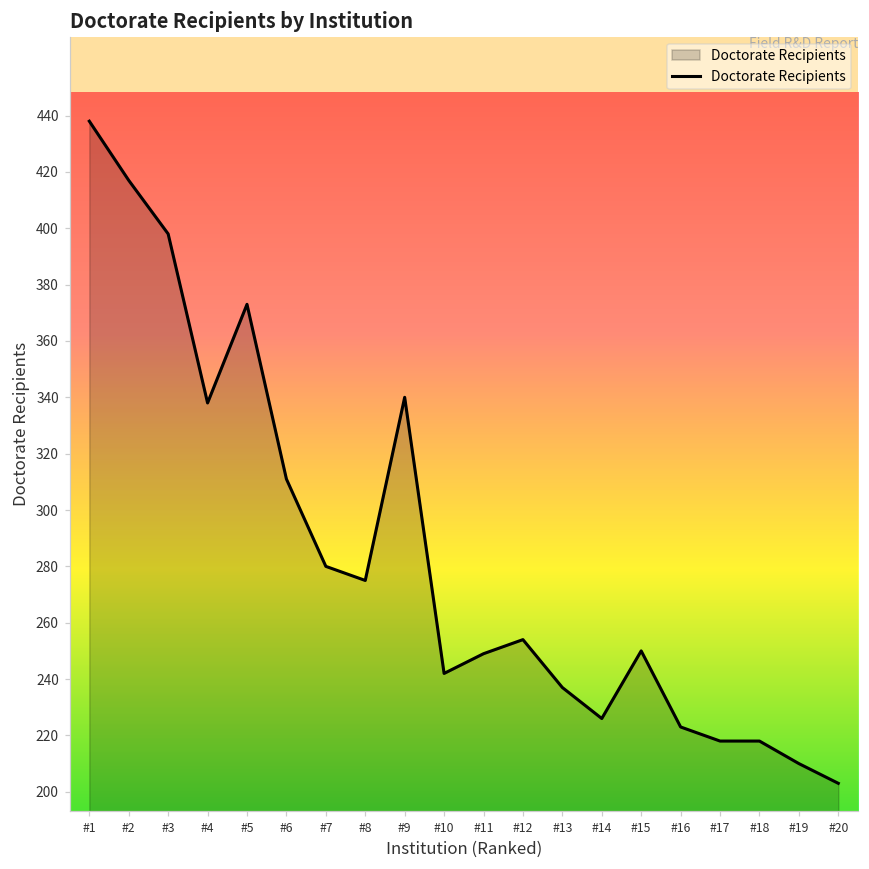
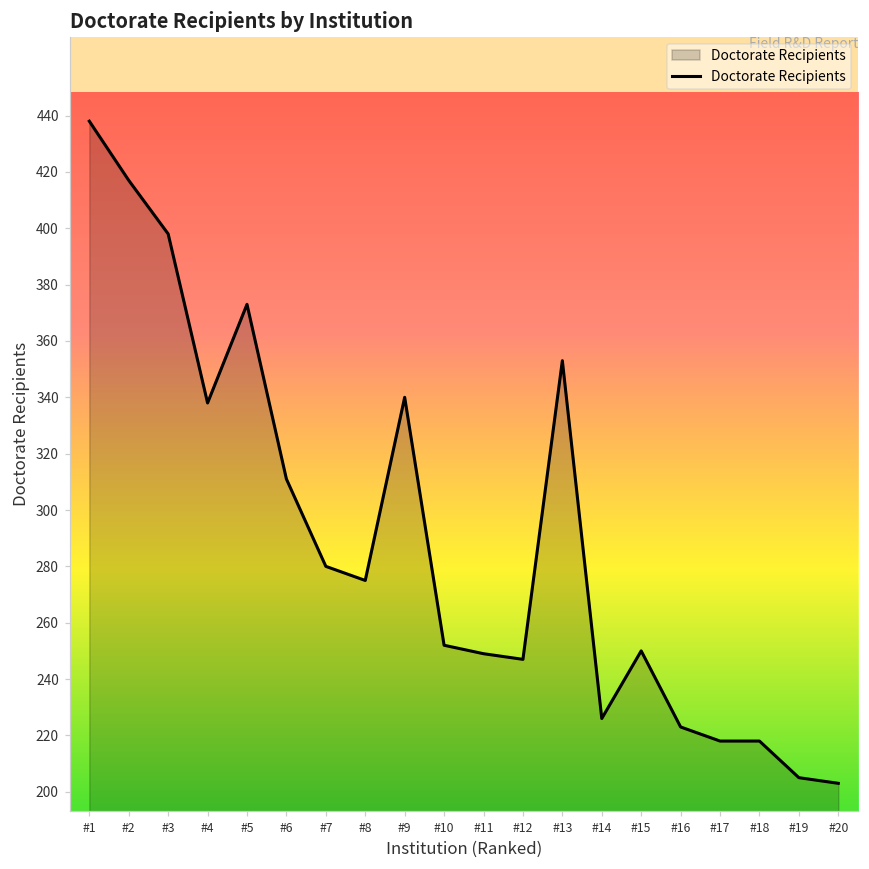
#10: 242 -> 252
#12: 254 -> 247
#13: 237 -> 353
#19: 210 -> 205
